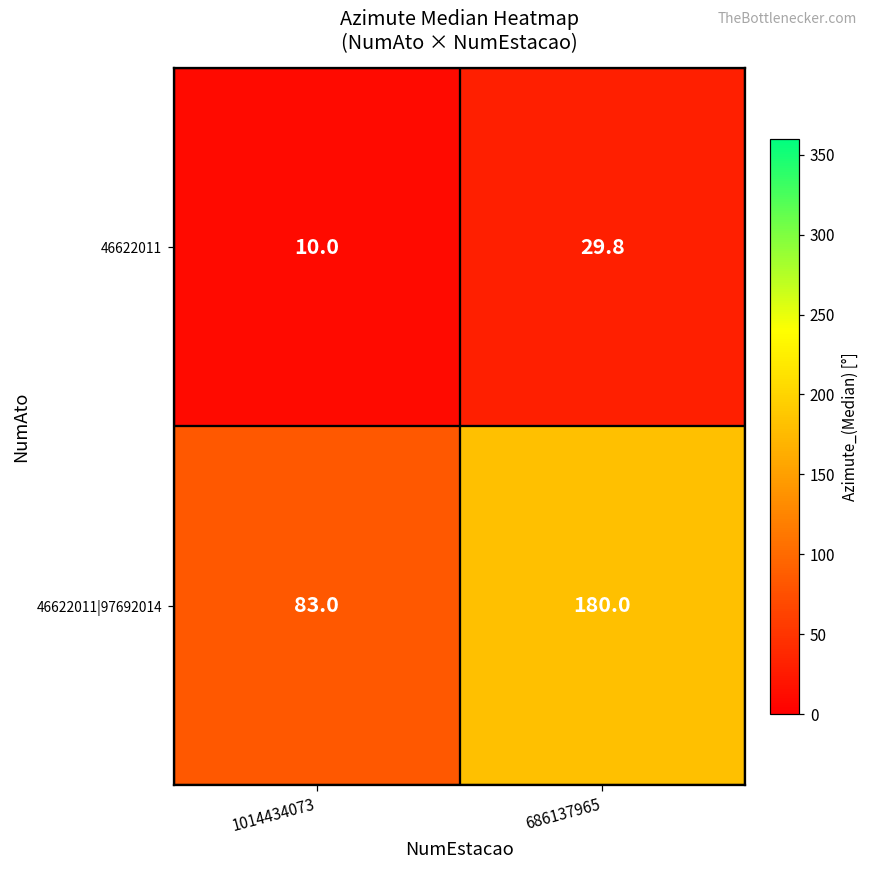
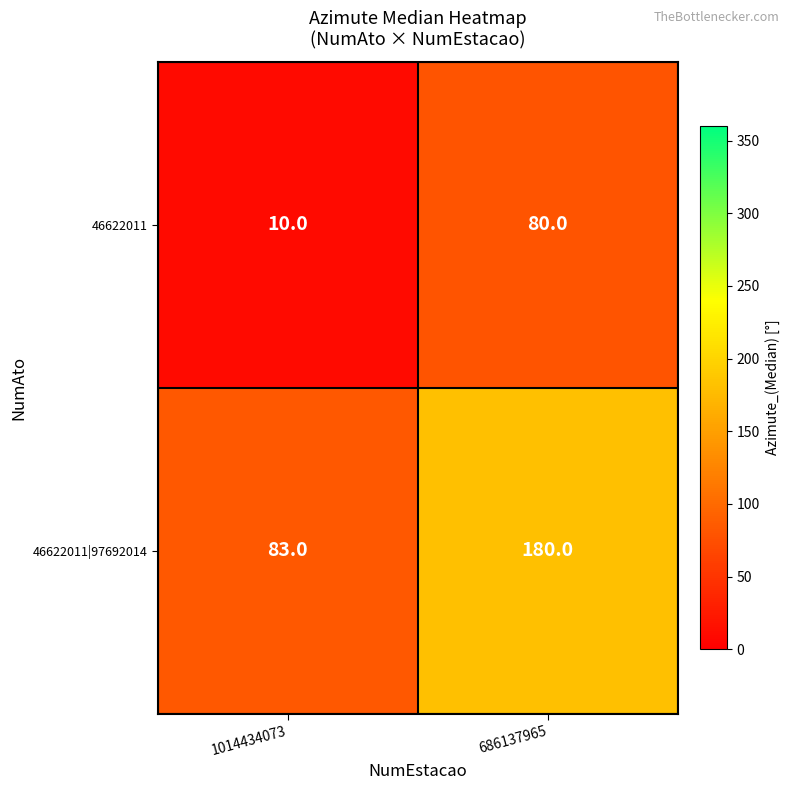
46622011, 686137965: 29.8 -> 80.0
